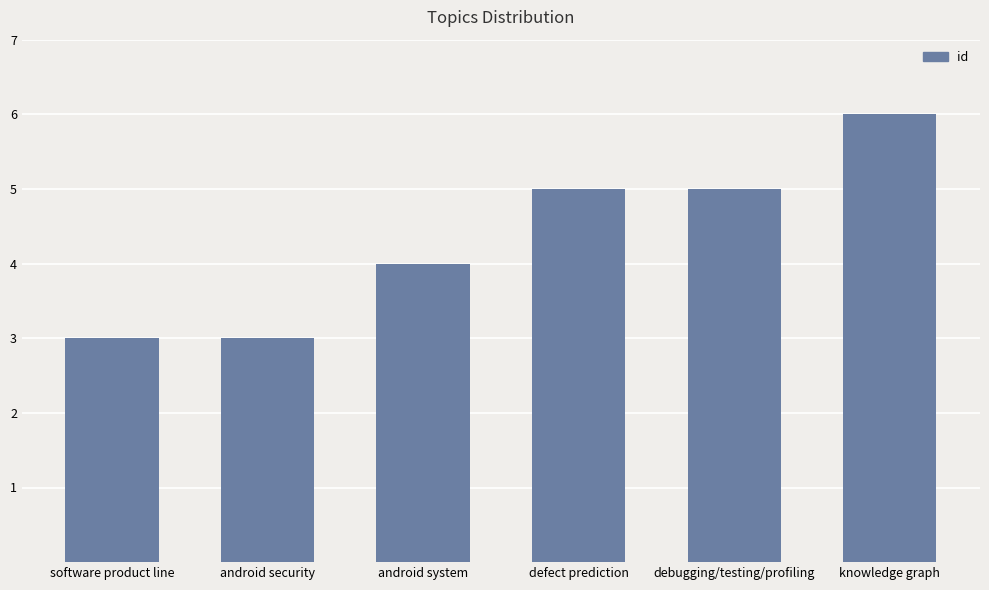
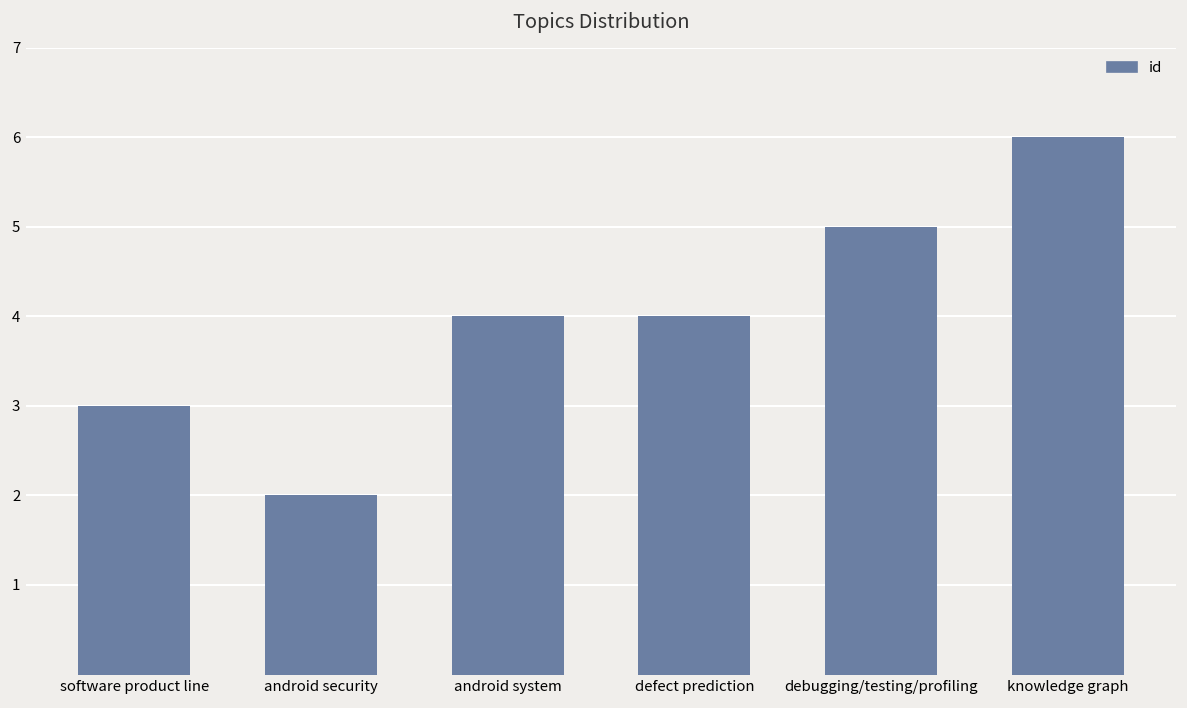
android security: 3 -> 2
defect prediction: 5 -> 4
